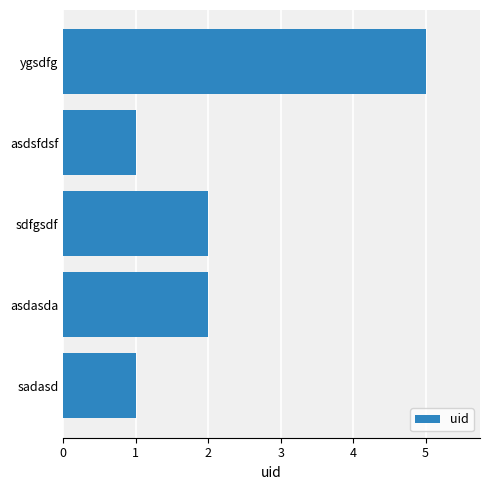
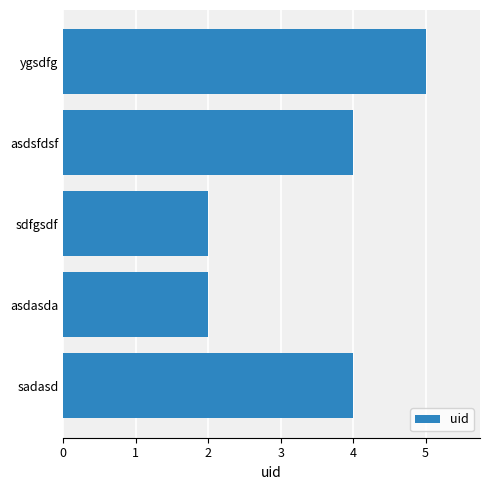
asdsfdsf: 1 -> 4
sadasd: 1 -> 4
